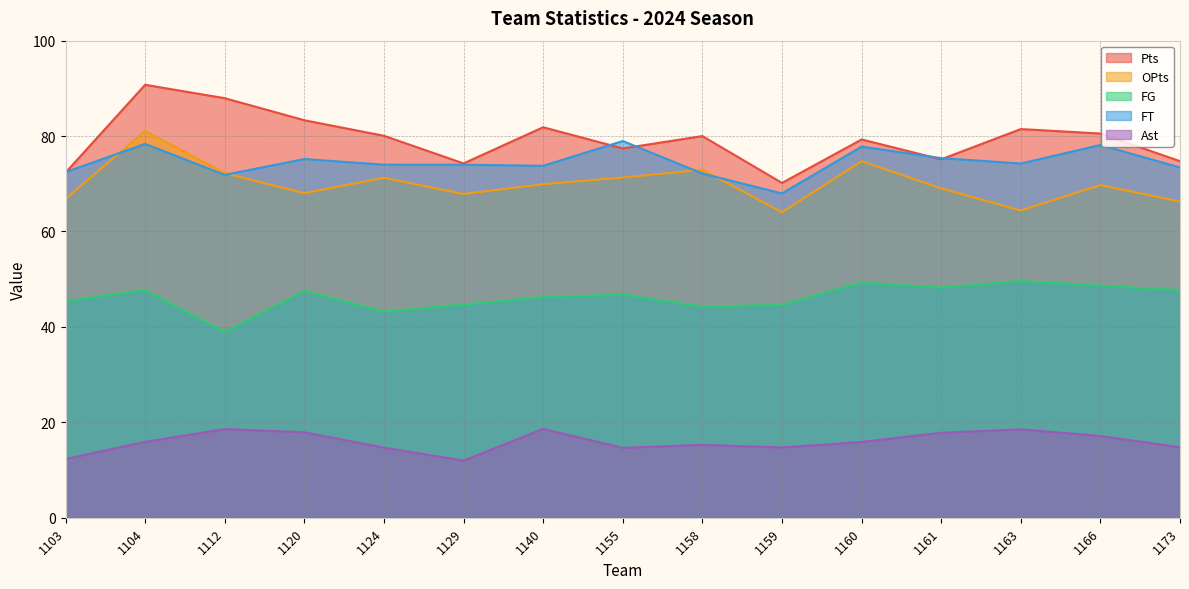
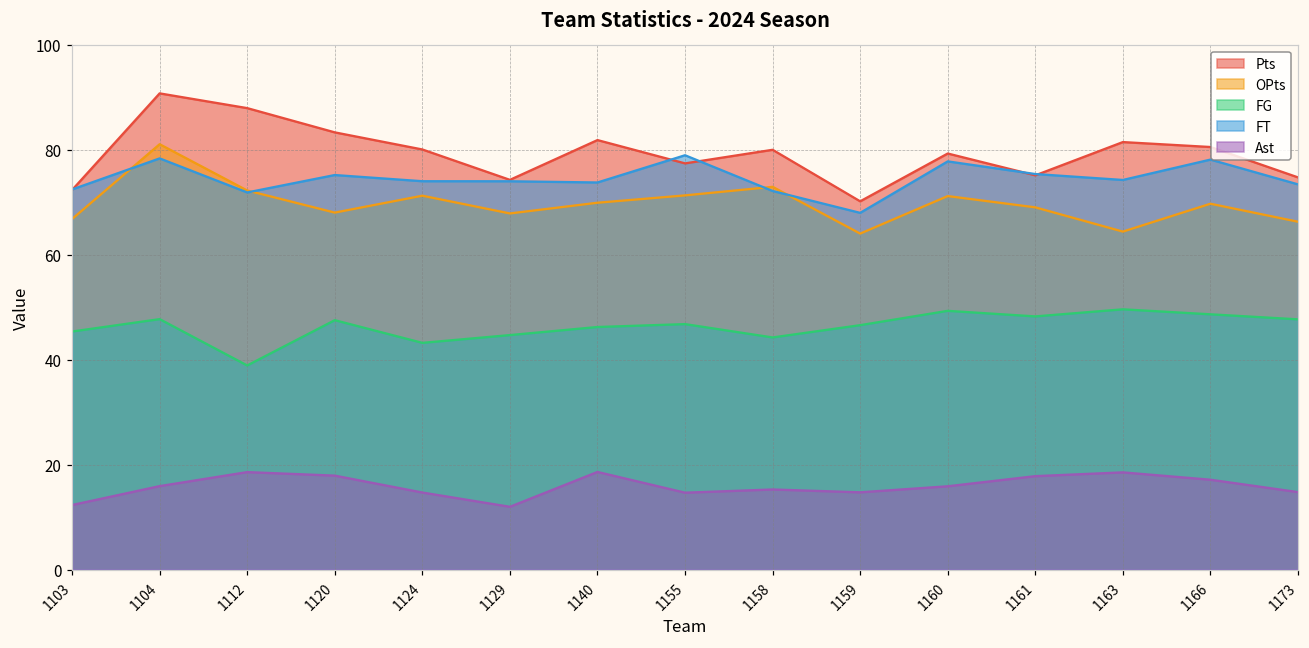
FG, 1159: 45 -> 47
OPts, 1160: 75 -> 71
